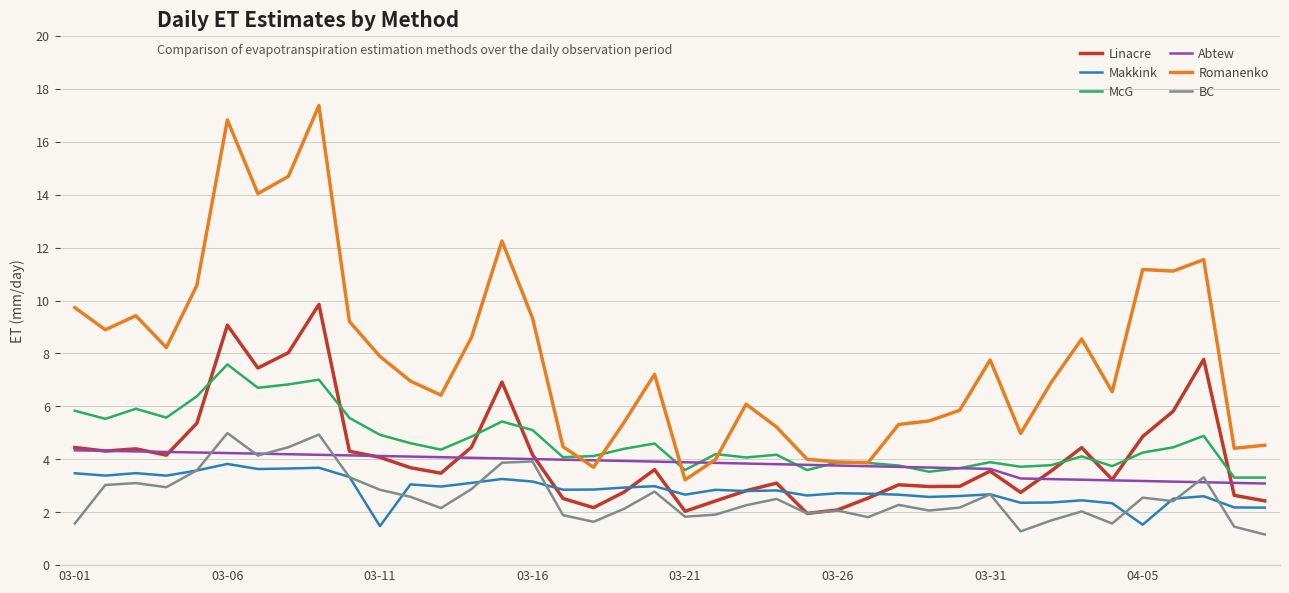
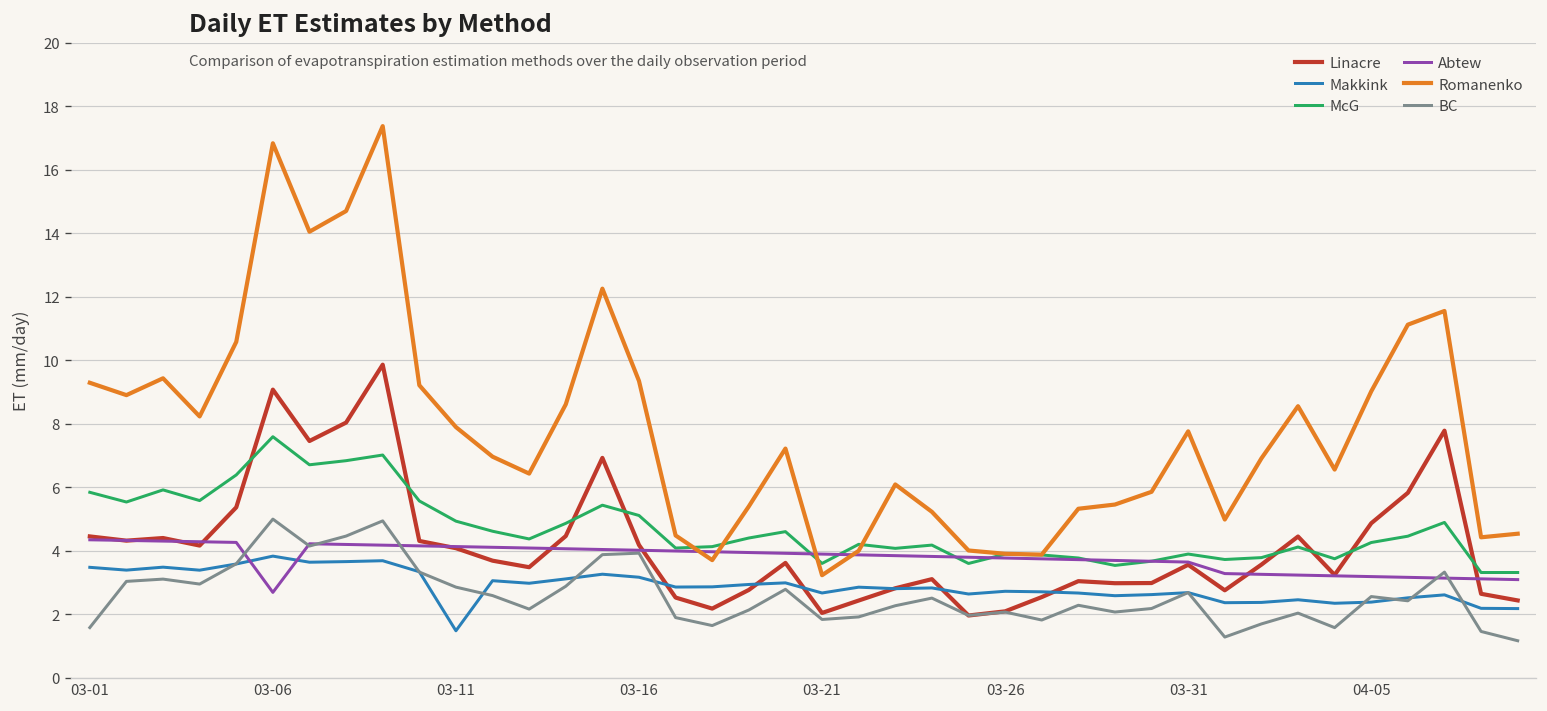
Romanenko, 03-01: 9.7 -> 9.3
Abtew, 03-06: 4.2 -> 2.7
Makkink, 04-05: 1.5 -> 2.4
Romanenko, 04-05: 11.2 -> 9.0
